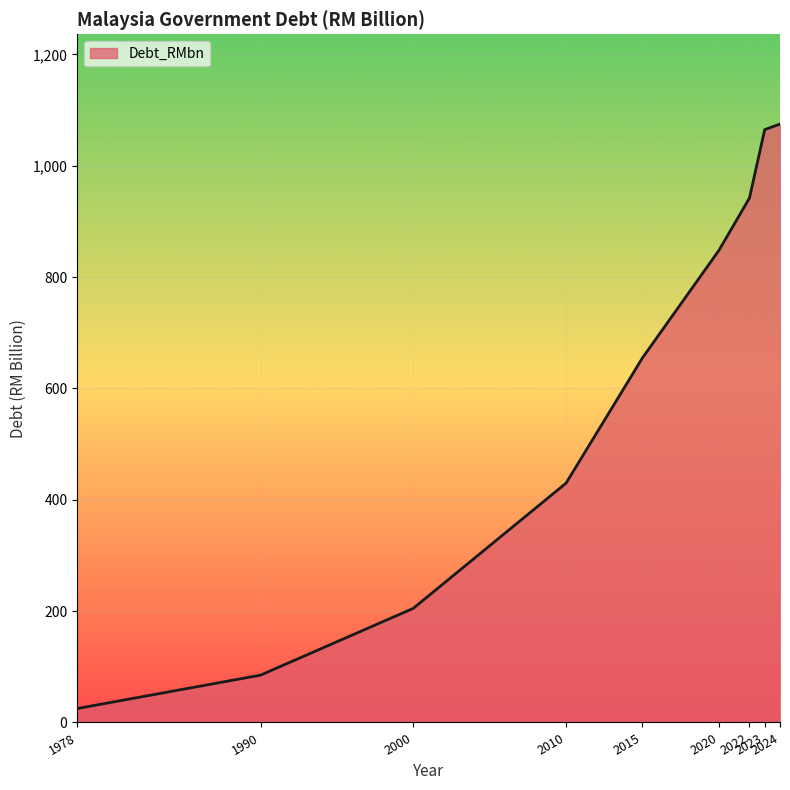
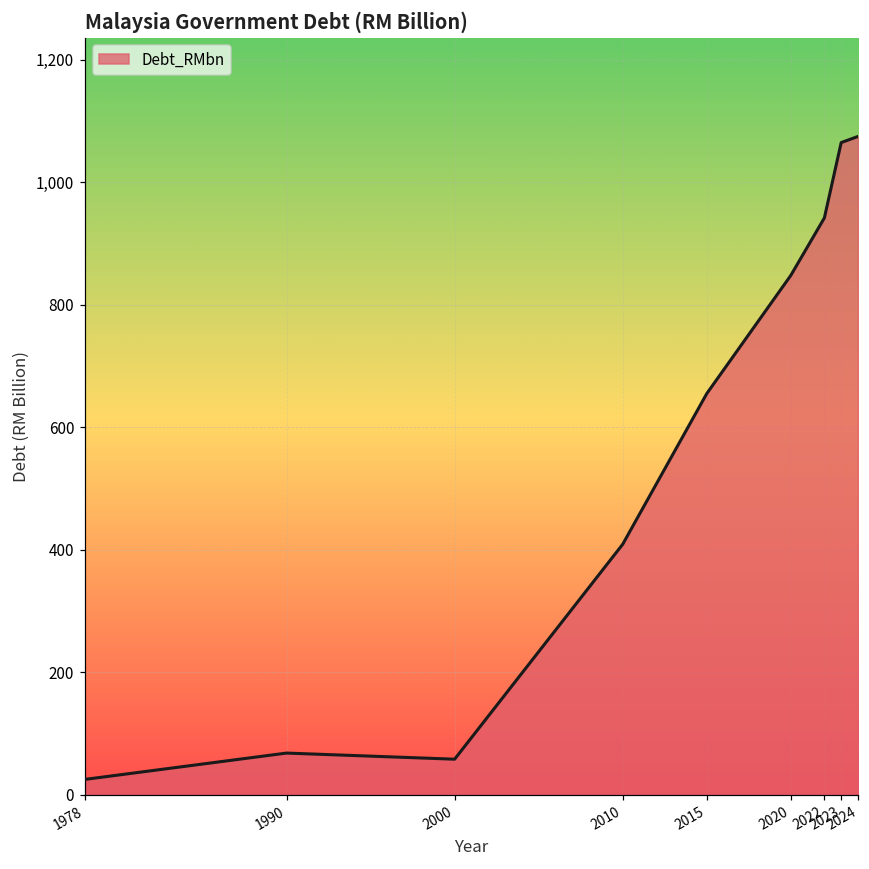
1990: 90 -> 70
2000: 210 -> 60
2010: 430 -> 410
